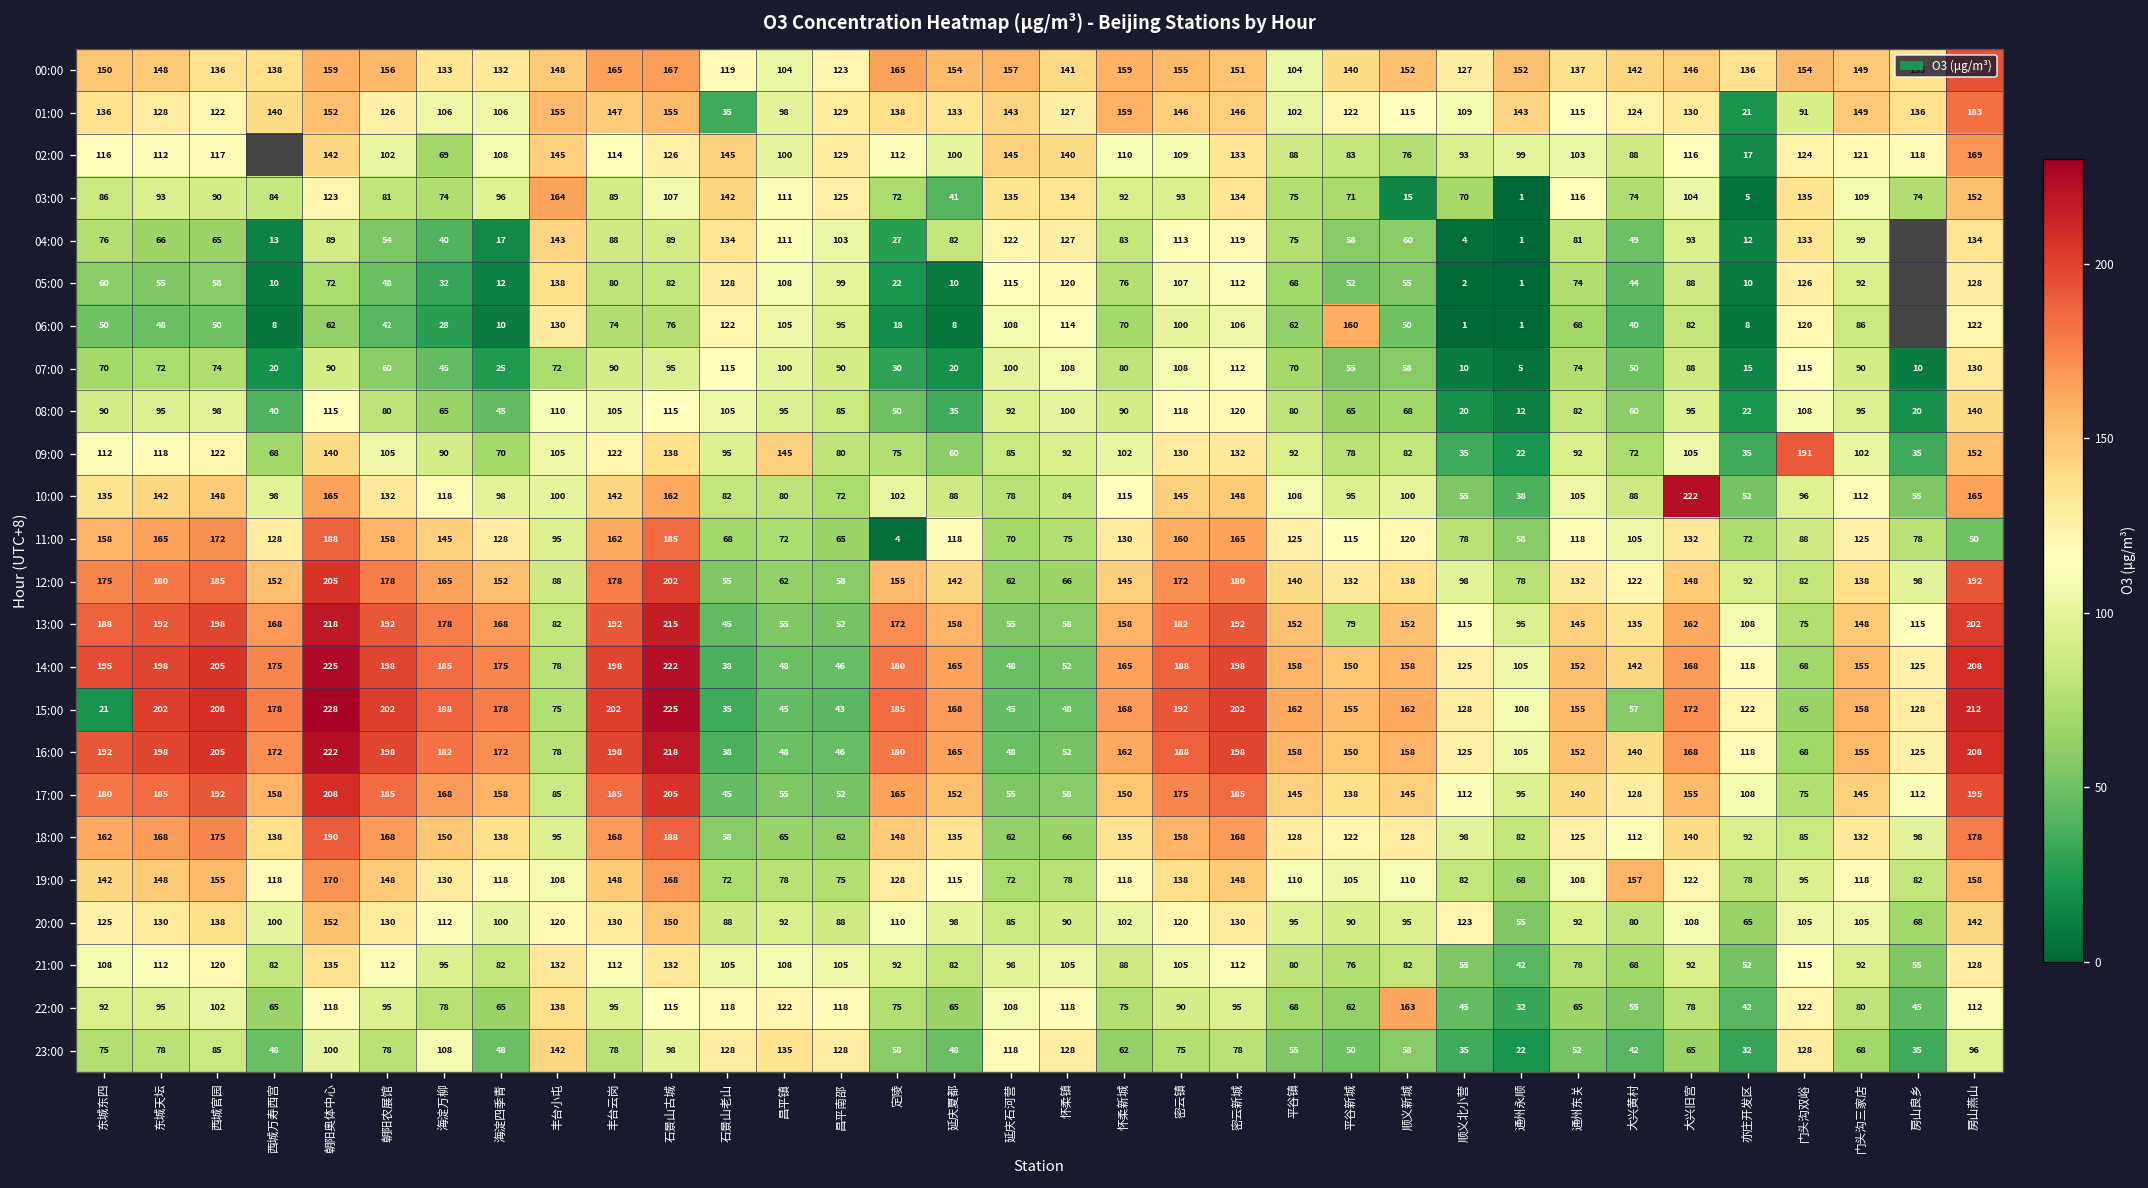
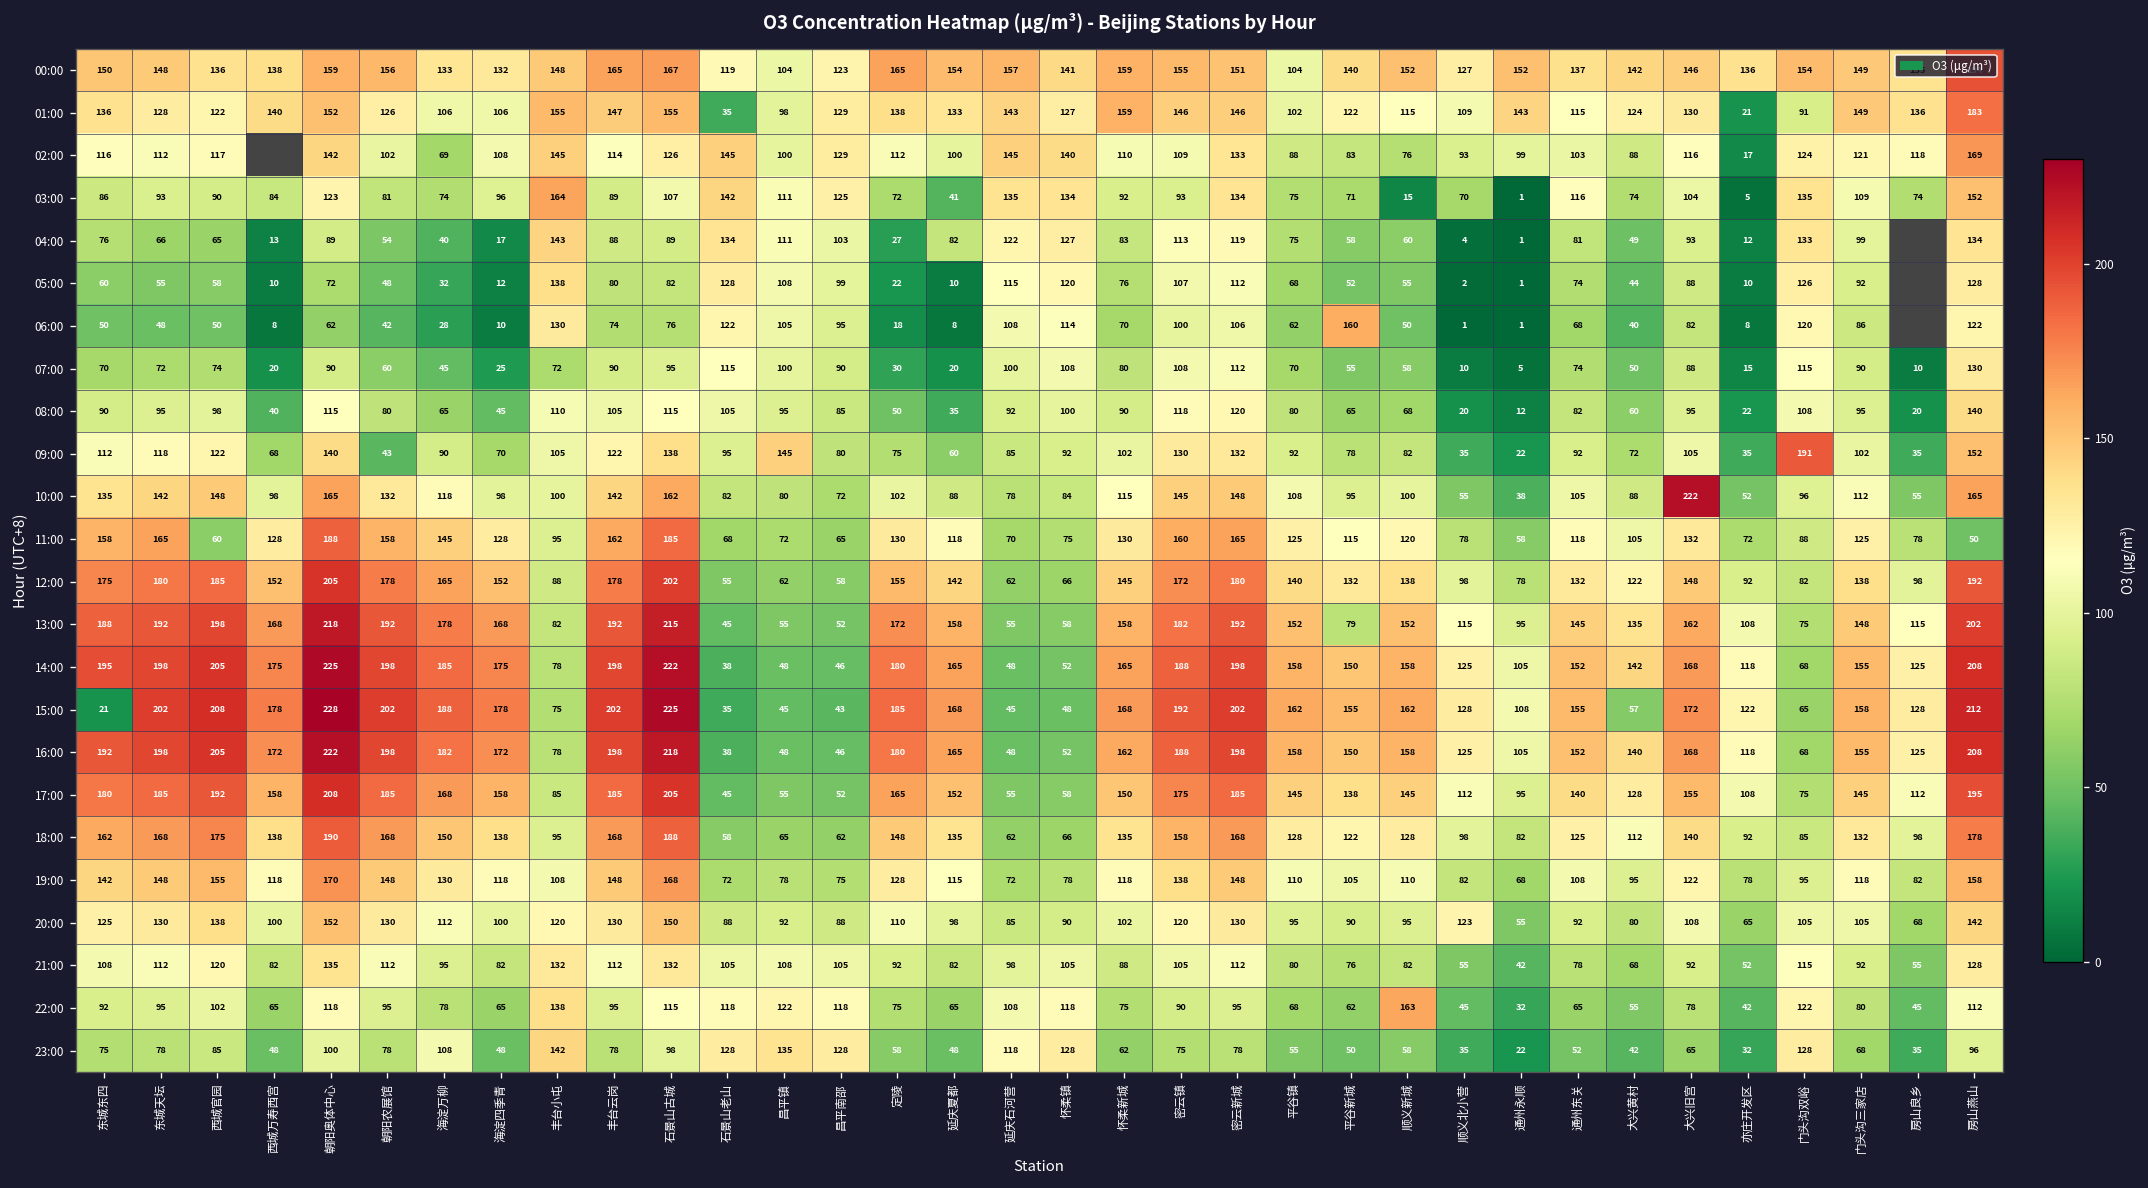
09:00, 朝阳农展馆: 105 -> 43
11:00, 西城官园: 172 -> 60
11:00, 定陵: 4 -> 130
19:00, 大兴黄村: 157 -> 95
